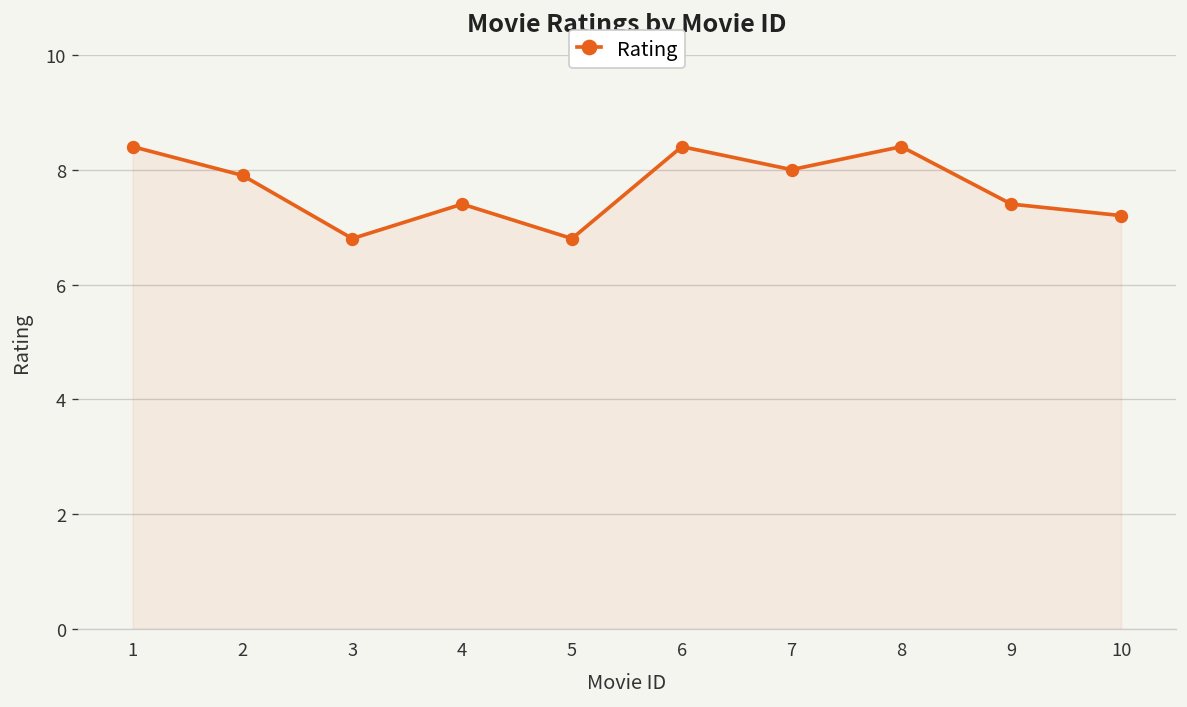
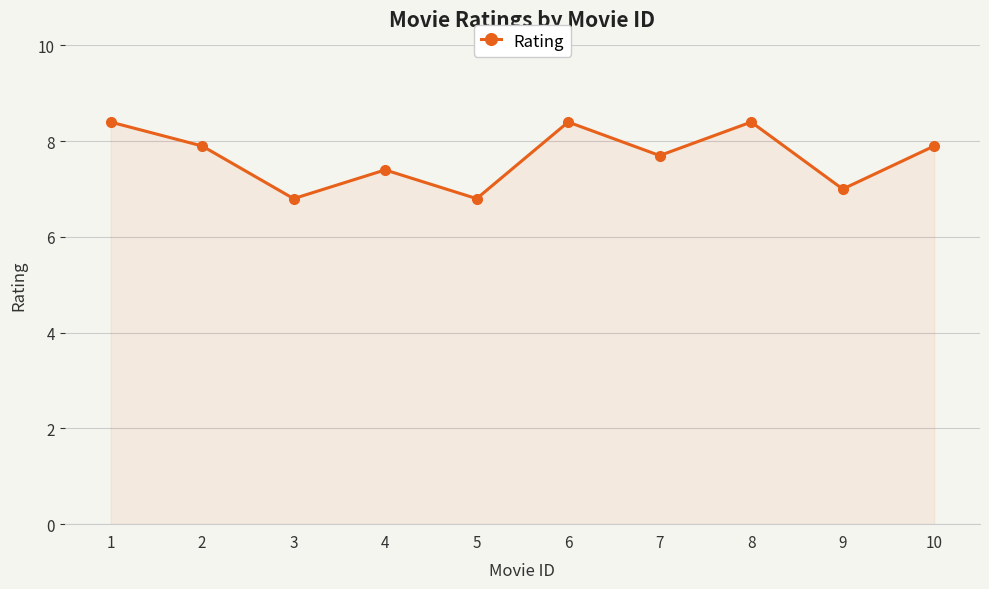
7: 8.0 -> 7.7
9: 7.4 -> 7.0
10: 7.2 -> 7.9
